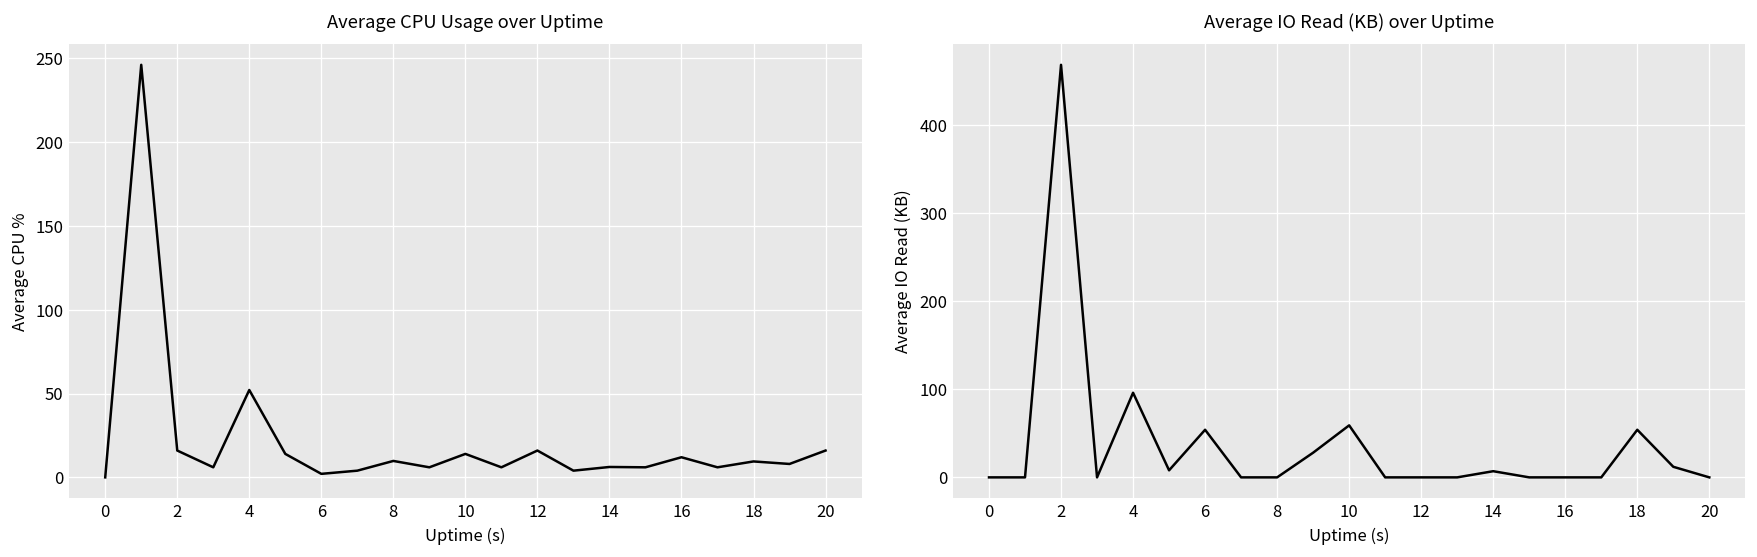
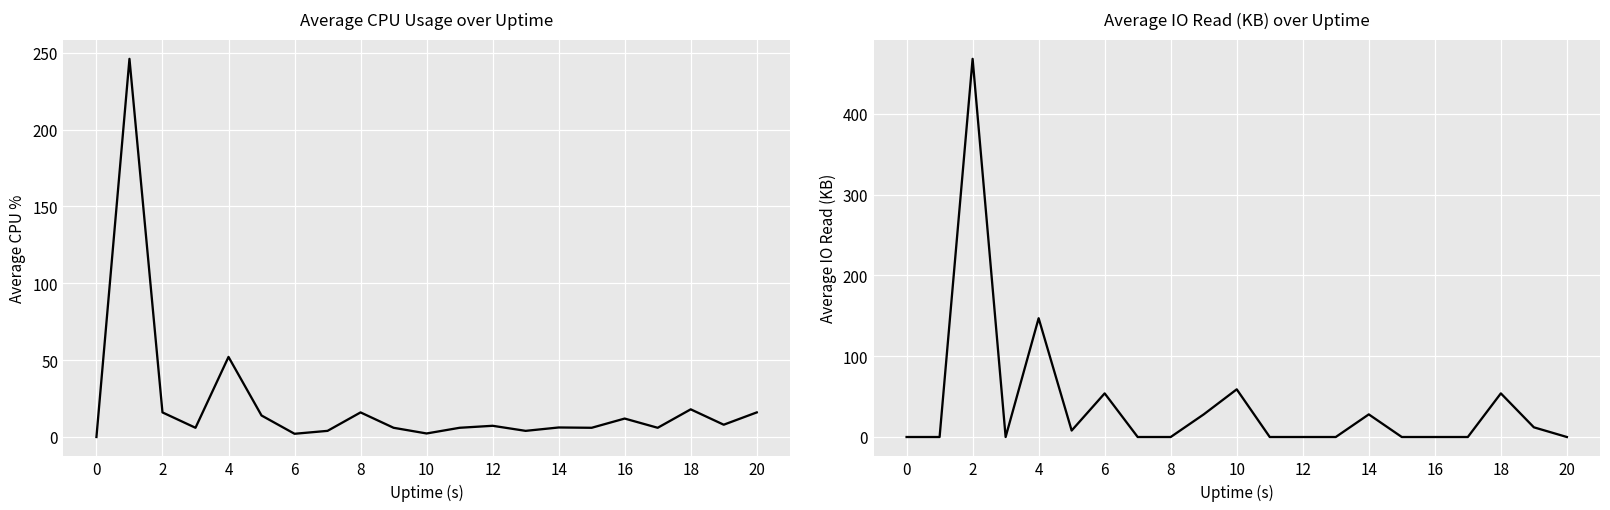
Average CPU Usage over Uptime, 8: 10 -> 16
Average CPU Usage over Uptime, 10: 14 -> 2
Average CPU Usage over Uptime, 12: 16 -> 7
Average CPU Usage over Uptime, 18: 10 -> 18
Average IO Read (KB) over Uptime, 4: 100 -> 150
Average IO Read (KB) over Uptime, 14: 10 -> 30
